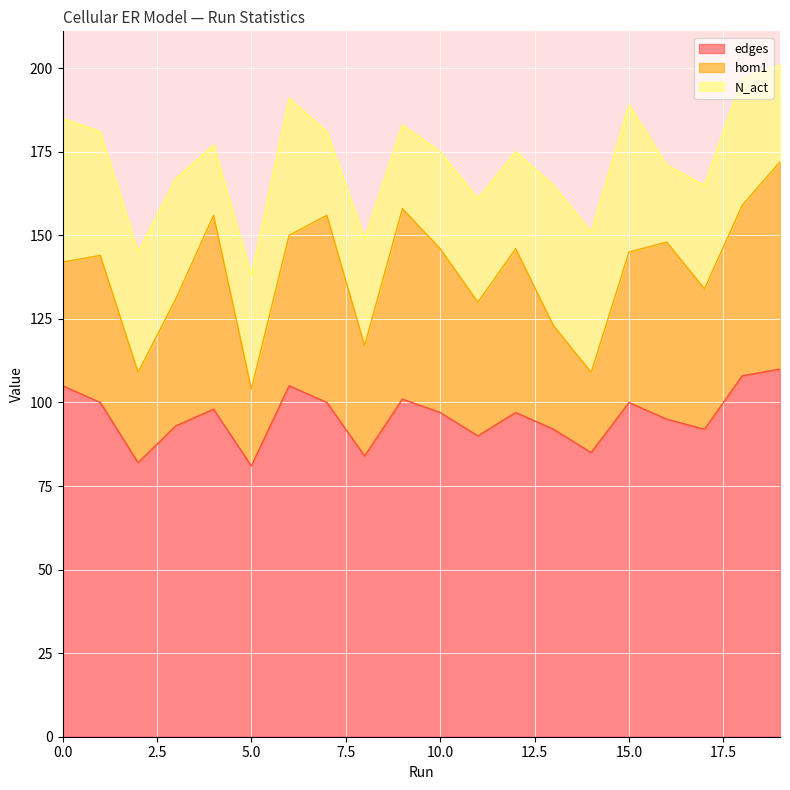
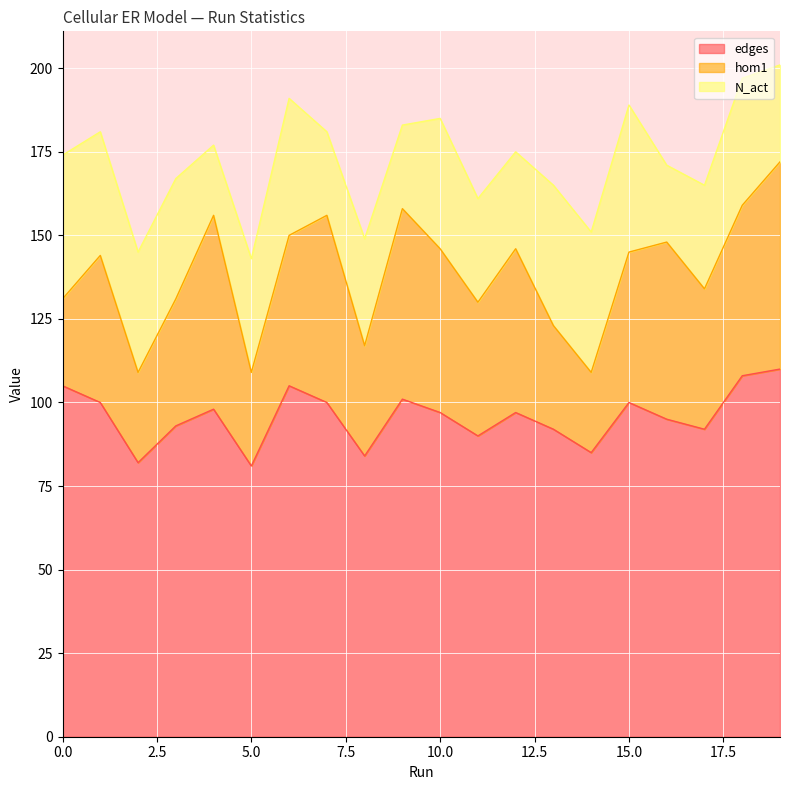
hom1, 0.0: 37 -> 26
hom1, 5.0: 23 -> 28
N_act, 10.0: 29 -> 39
